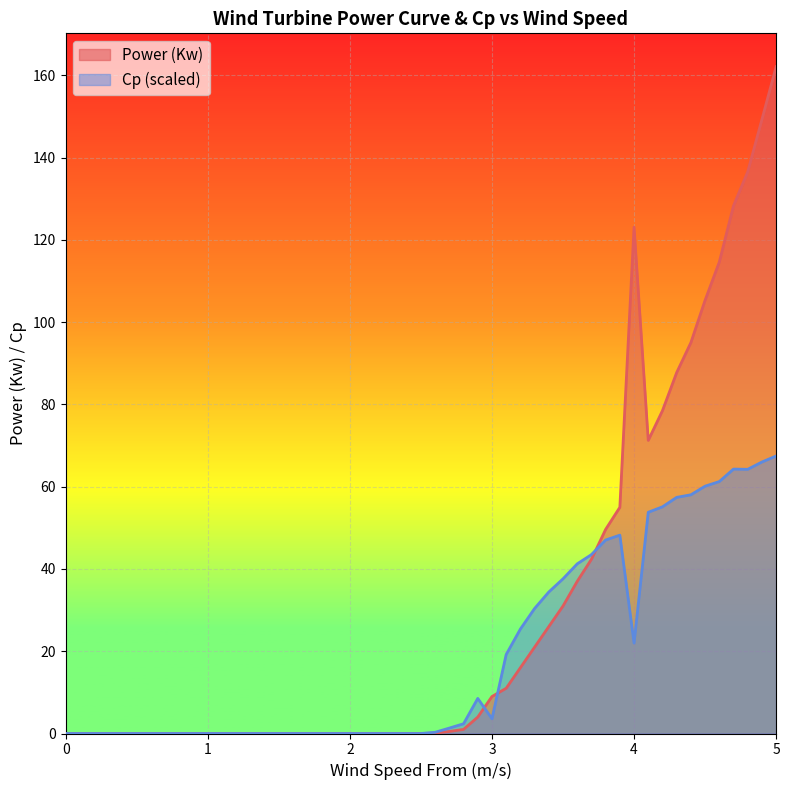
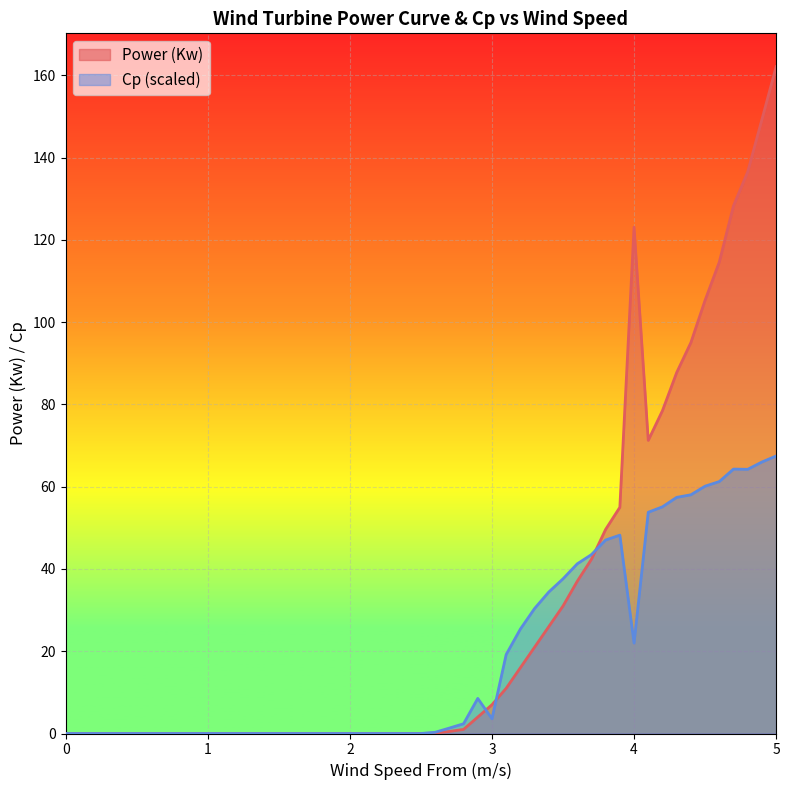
Power (Kw), 3: 9 -> 7
